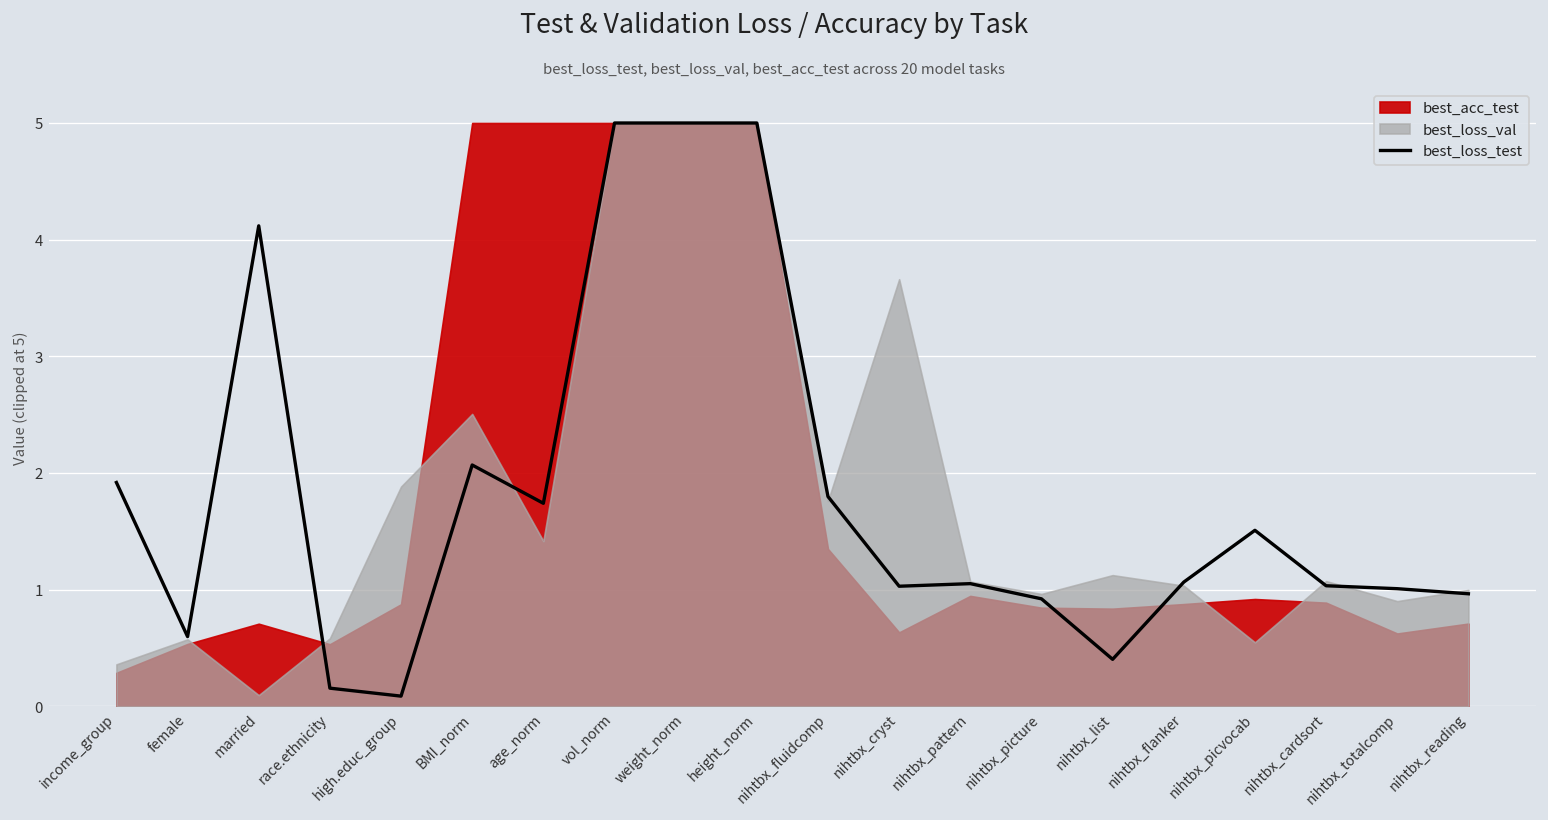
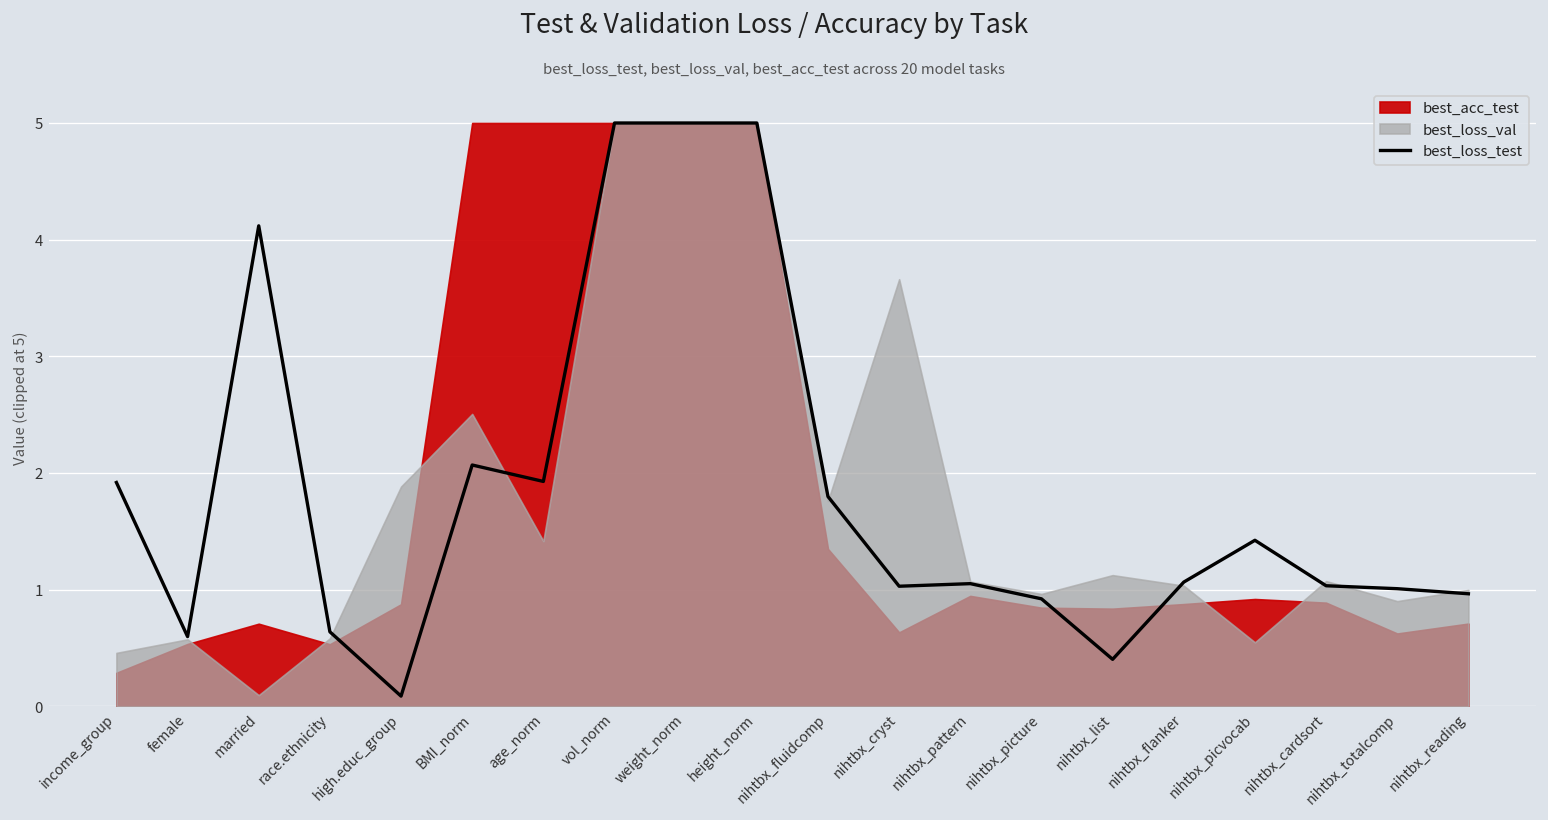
best_loss_val, income_group: 0.4 -> 0.5
best_loss_test, race.ethnicity: 0.2 -> 0.6
best_loss_test, age_norm: 1.7 -> 1.9
best_loss_test, nihtbx_picvocab: 1.5 -> 1.4
